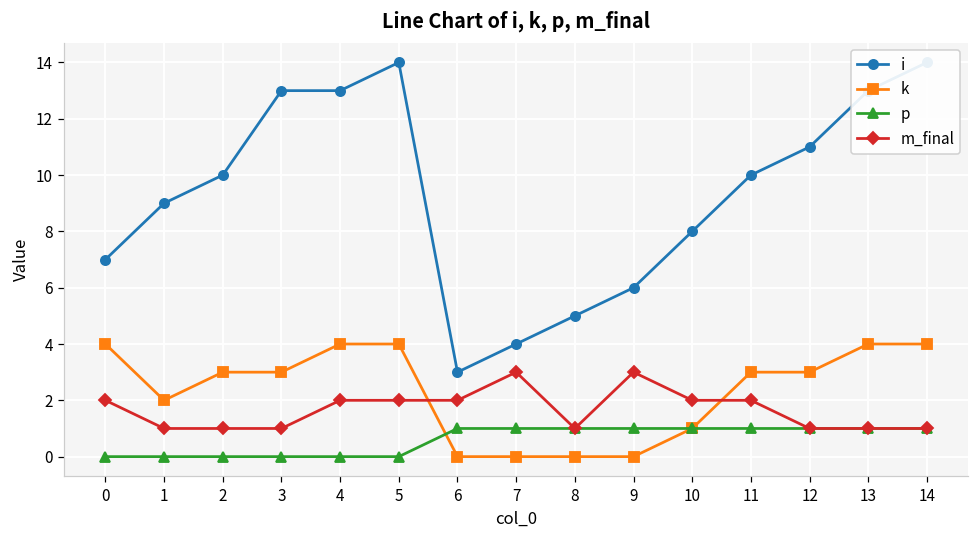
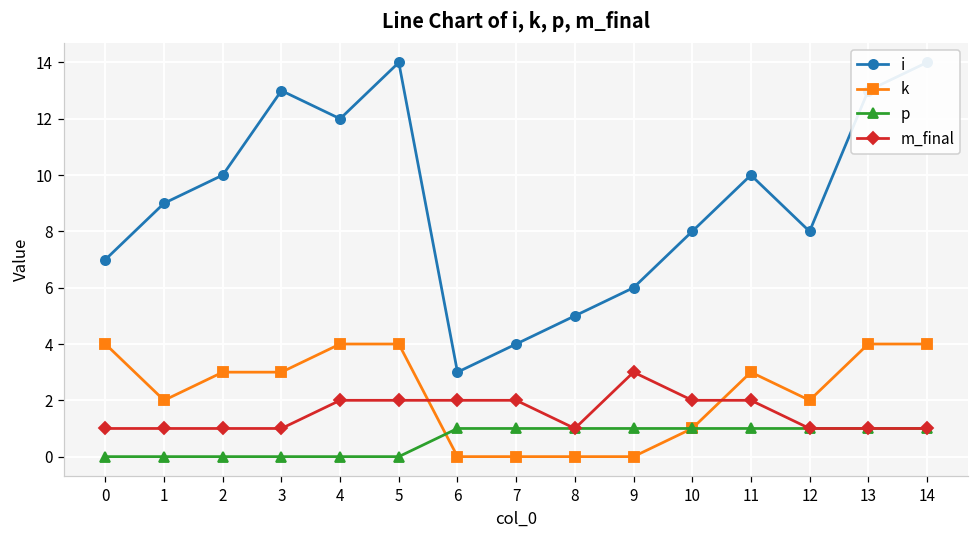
m_final, 0: 2 -> 1
i, 4: 13 -> 12
m_final, 7: 3 -> 2
i, 12: 11 -> 8
k, 12: 3 -> 2
